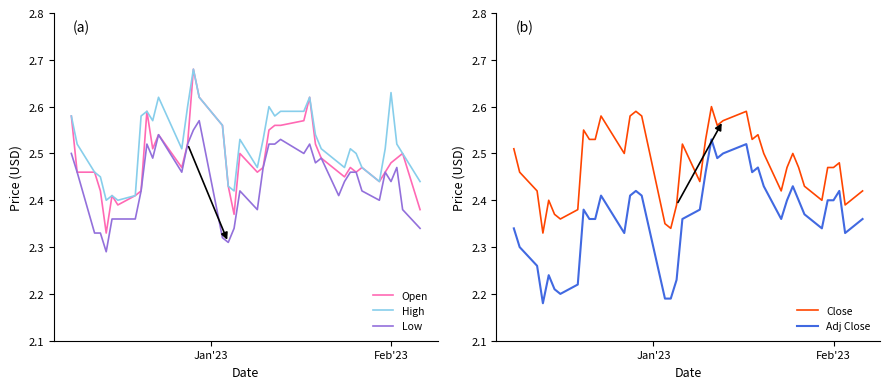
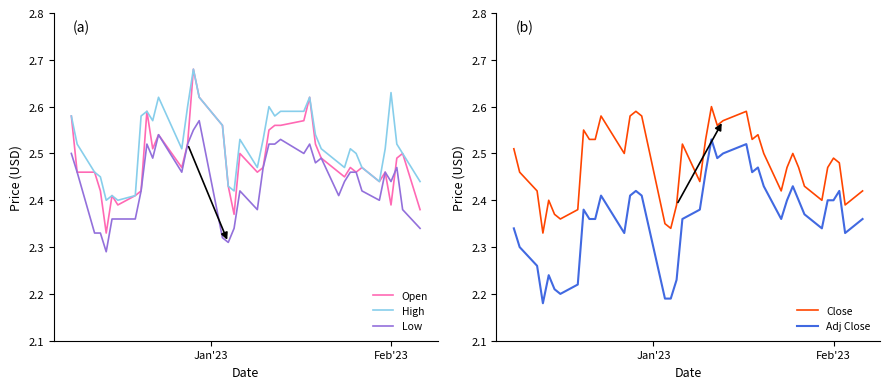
(a), Open, Feb'23: 2.48 -> 2.39
(b), Close, Feb'23: 2.47 -> 2.49
